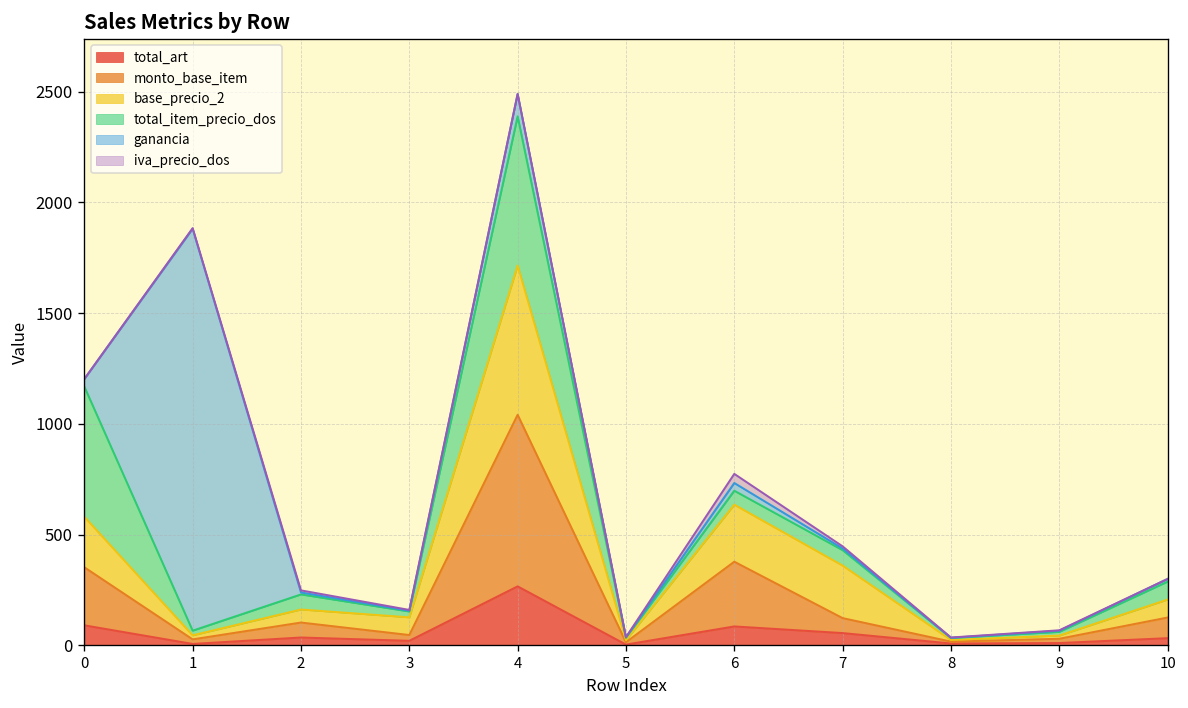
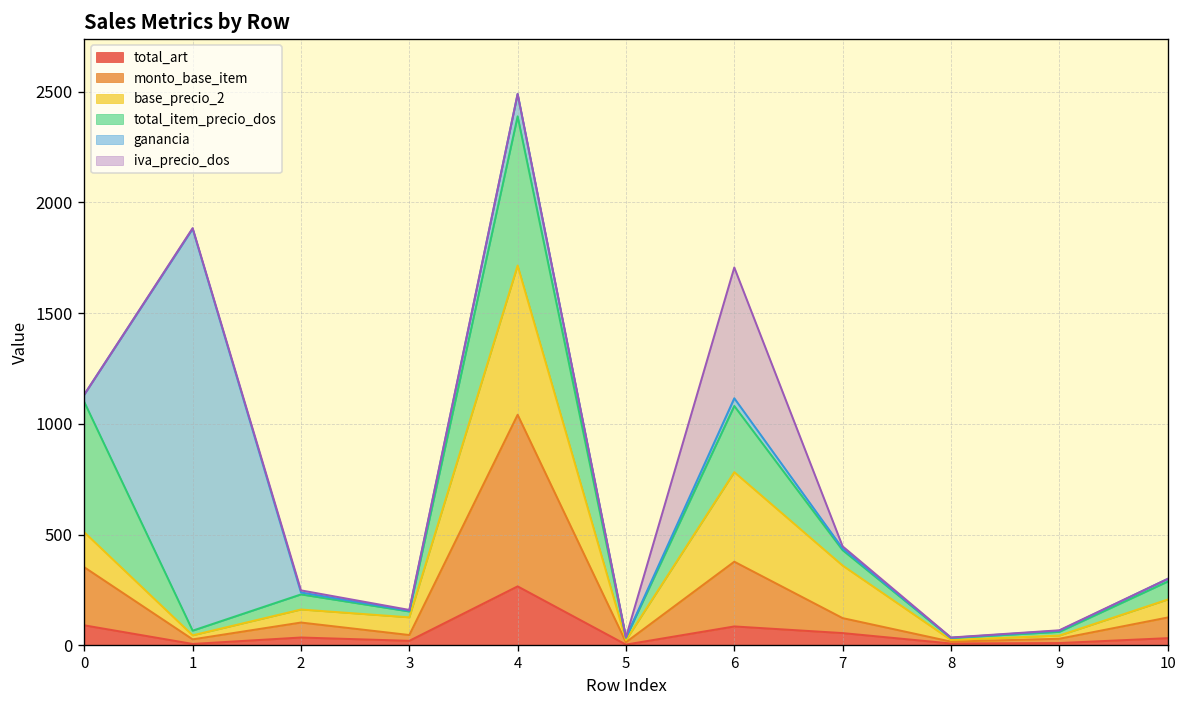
base_precio_2, 0: 230 -> 160
base_precio_2, 6: 260 -> 400
total_item_precio_dos, 6: 60 -> 300
iva_precio_dos, 6: 40 -> 590
